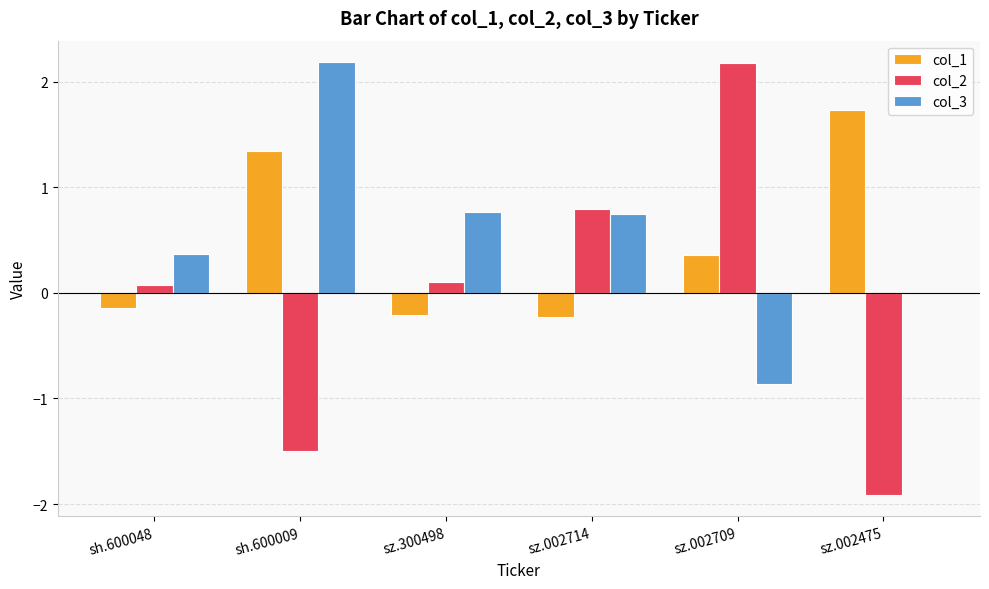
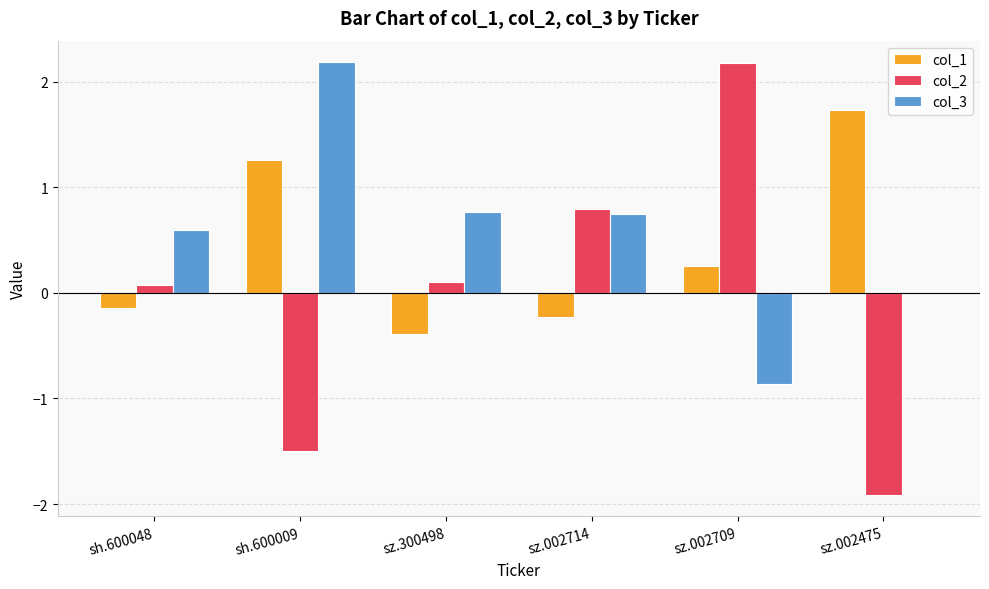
col_3, sh.600048: 0.37 -> 0.59
col_1, sh.600009: 1.35 -> 1.26
col_1, sz.300498: -0.21 -> -0.39
col_1, sz.002709: 0.35 -> 0.25
